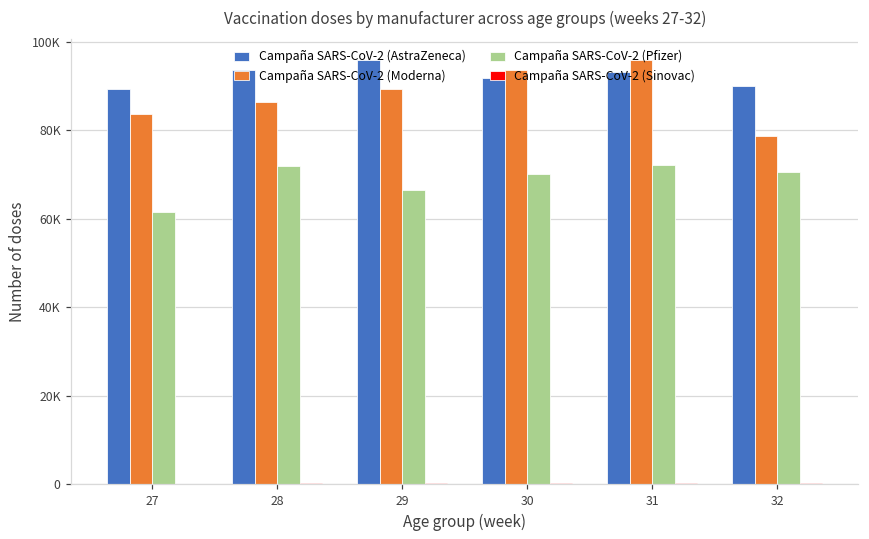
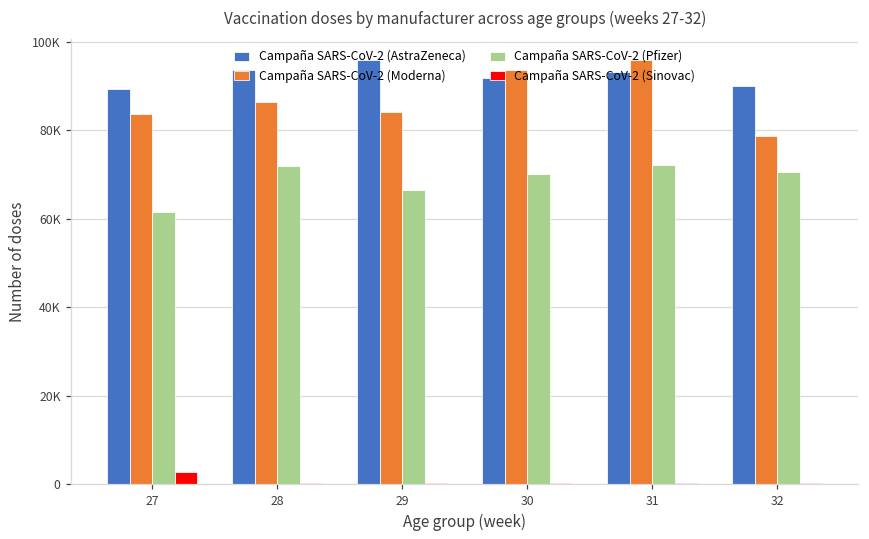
Campaña SARS-CoV-2 (Sinovac), 27: 0 -> 3000
Campaña SARS-CoV-2 (Moderna), 29: 89000 -> 84000
